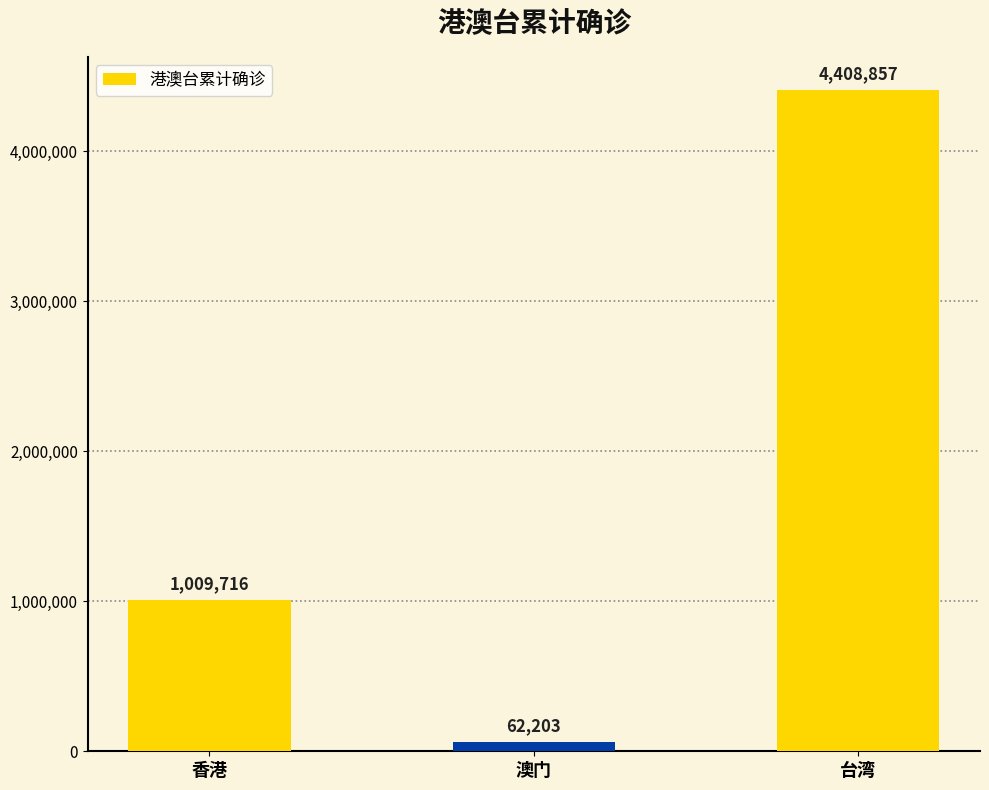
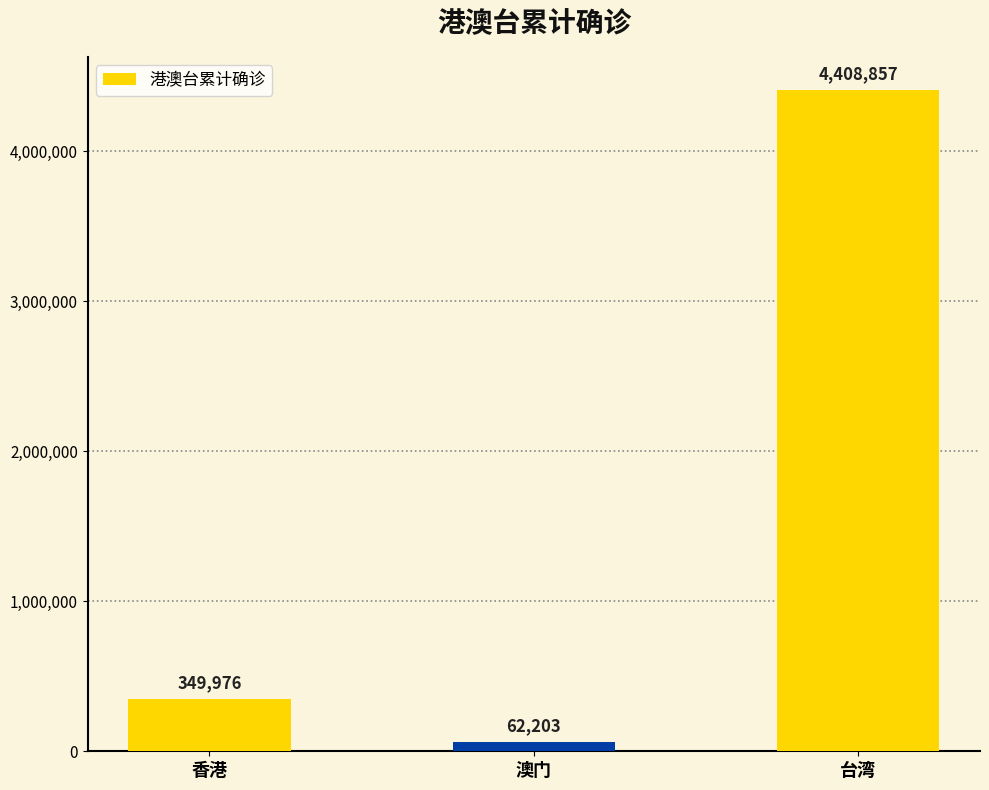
香港: 1,009,716 -> 349,976
